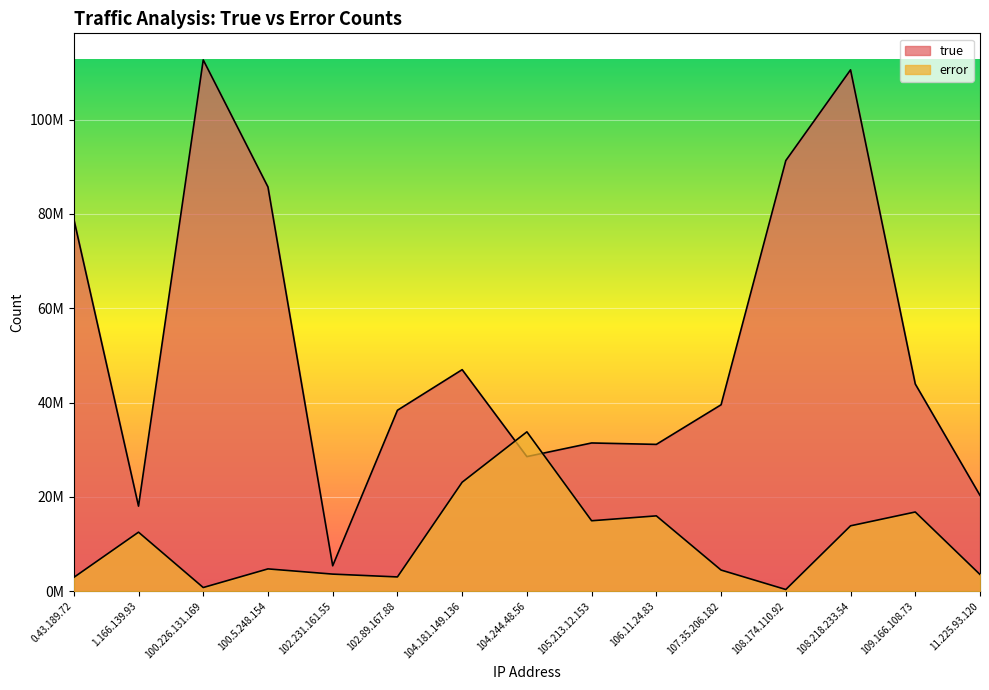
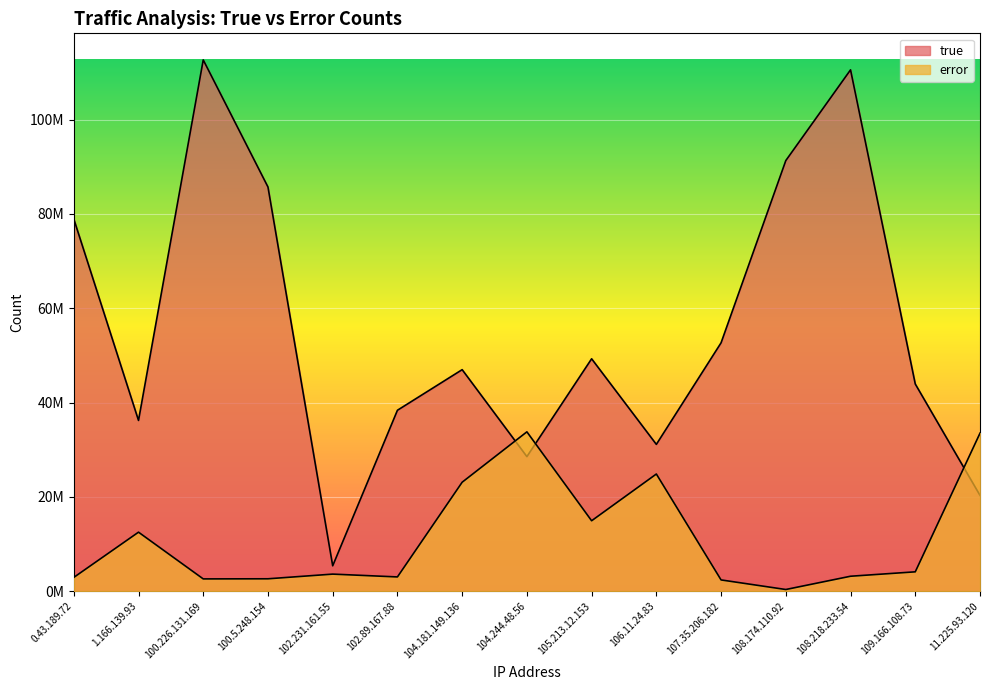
true, 1.166.139.93: 18000000 -> 36000000
error, 100.226.131.169: 1000000 -> 3000000
error, 100.5.248.154: 5000000 -> 3000000
true, 105.213.12.153: 31000000 -> 49000000
error, 106.11.24.83: 16000000 -> 25000000
true, 107.35.206.182: 40000000 -> 53000000
error, 107.35.206.182: 4000000 -> 2000000
error, 108.218.233.54: 14000000 -> 3000000
error, 109.166.108.73: 17000000 -> 4000000
error, 11.225.93.120: 4000000 -> 34000000
